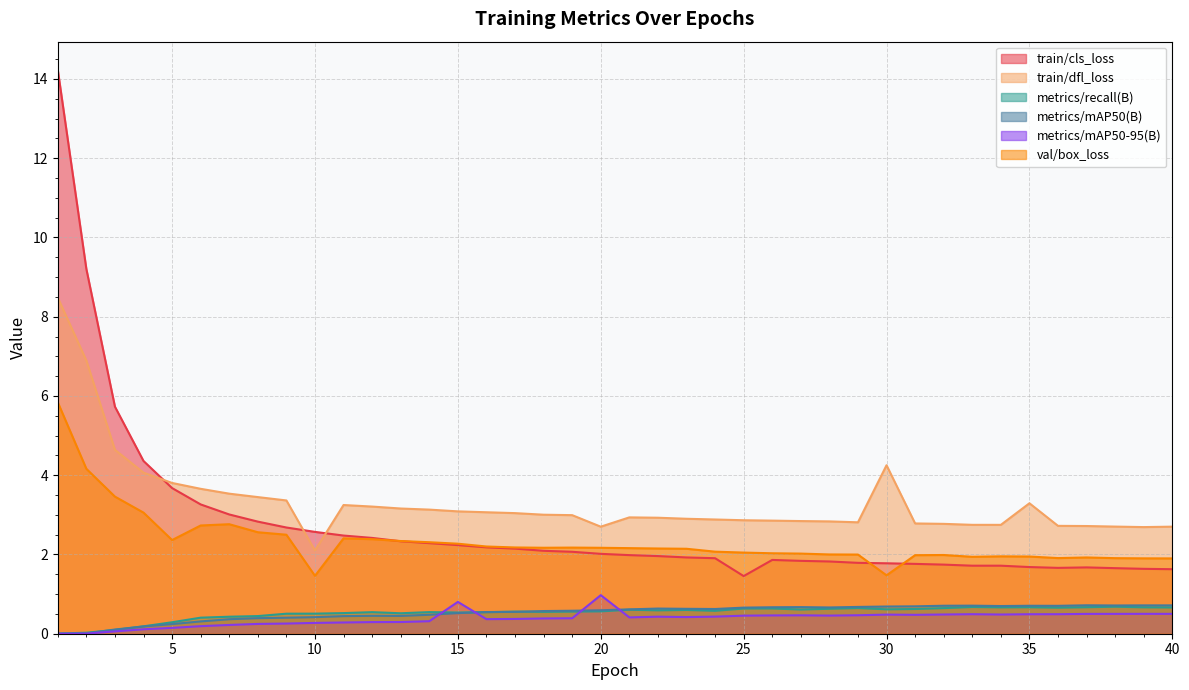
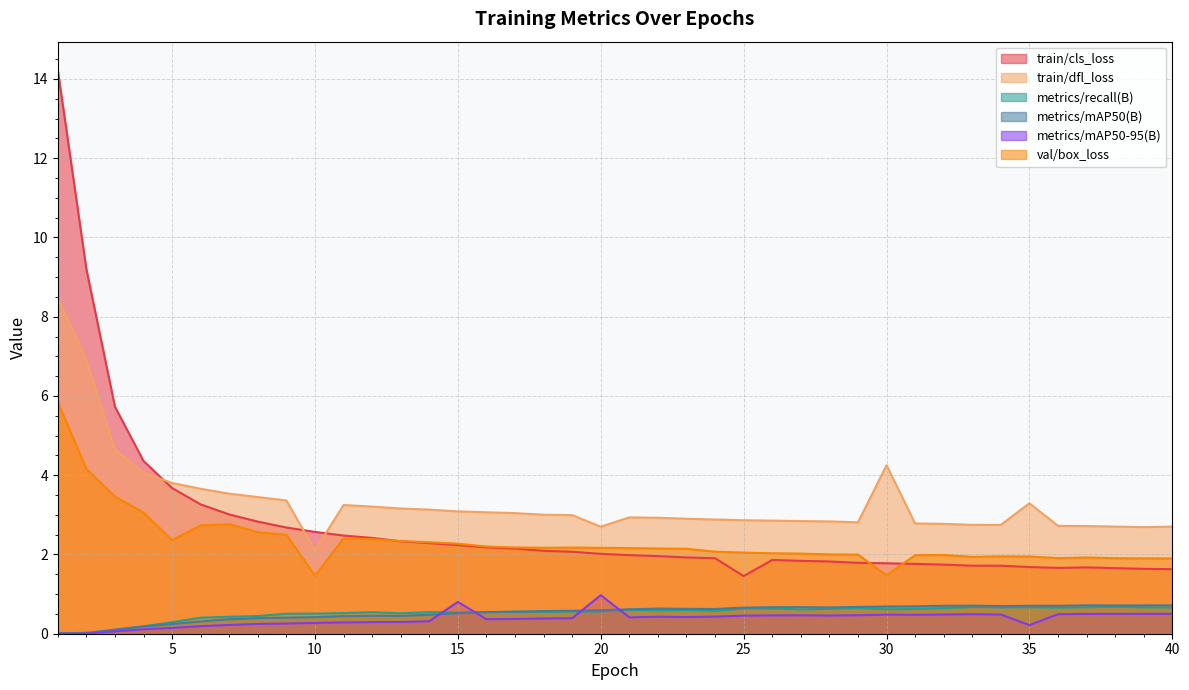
metrics/mAP50-95(B), 35: 0.5 -> 0.2
